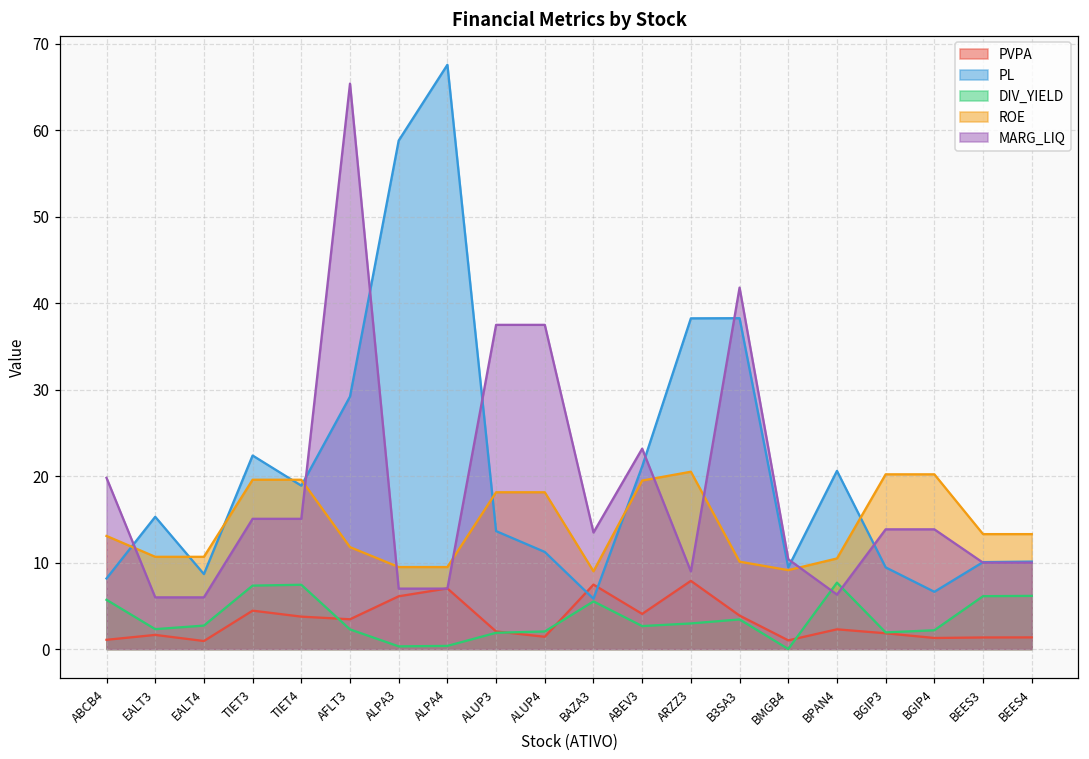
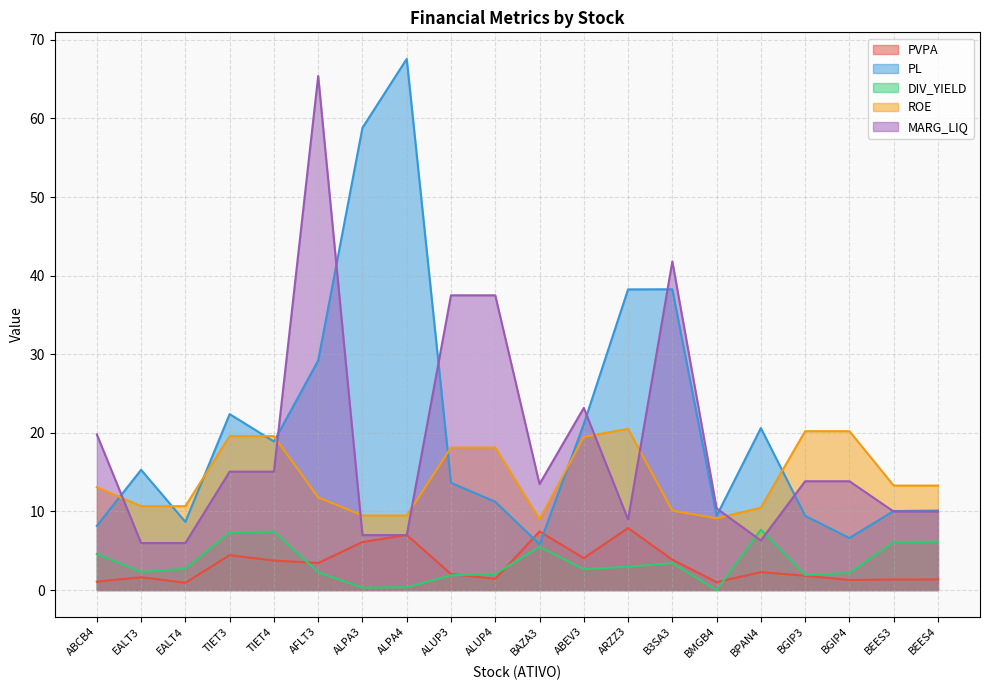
DIV_YIELD, ABCB4: 6 -> 5
